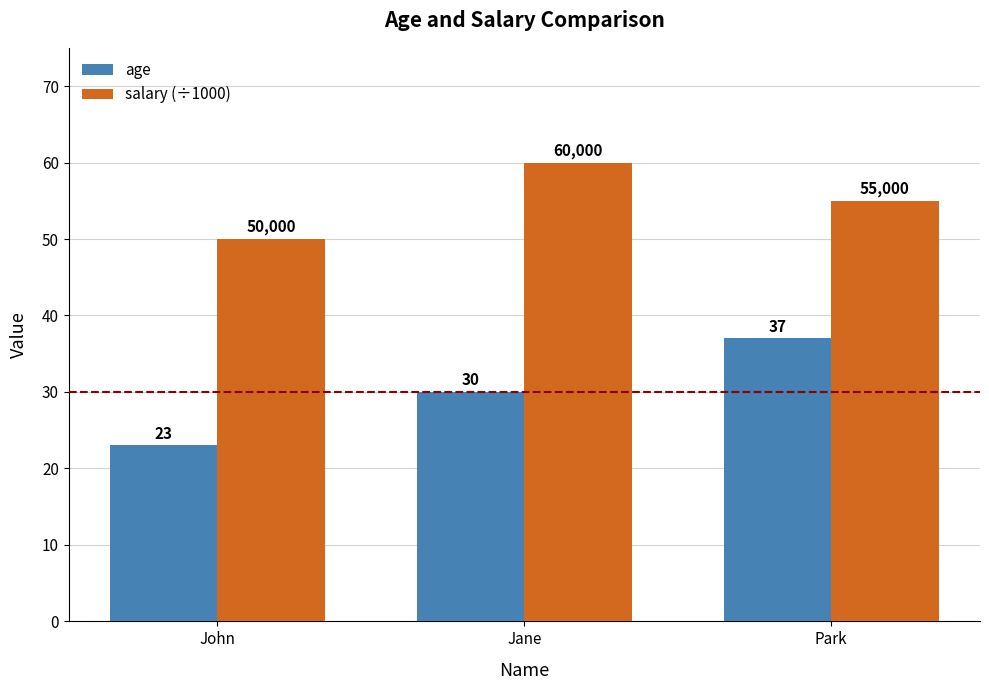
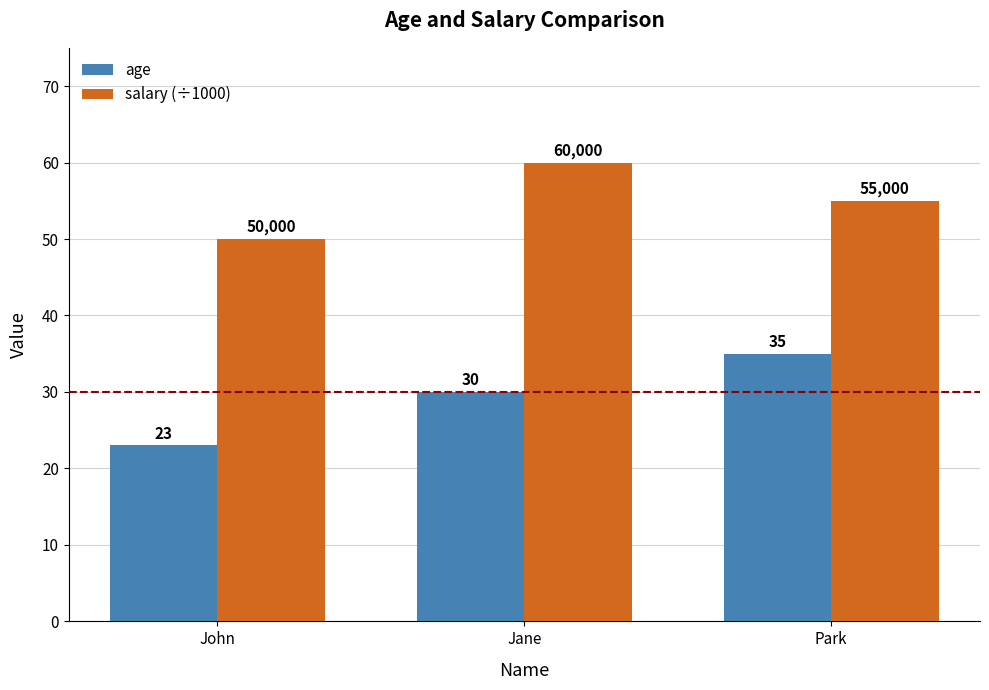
age, Park: 37 -> 35
